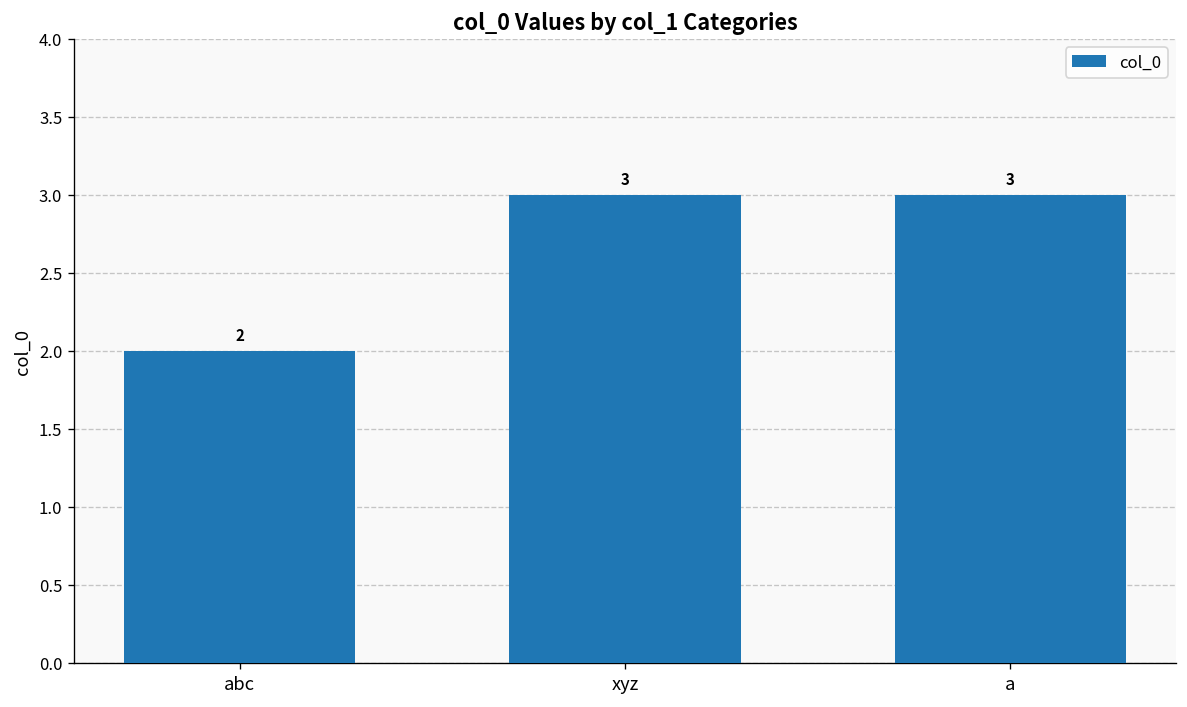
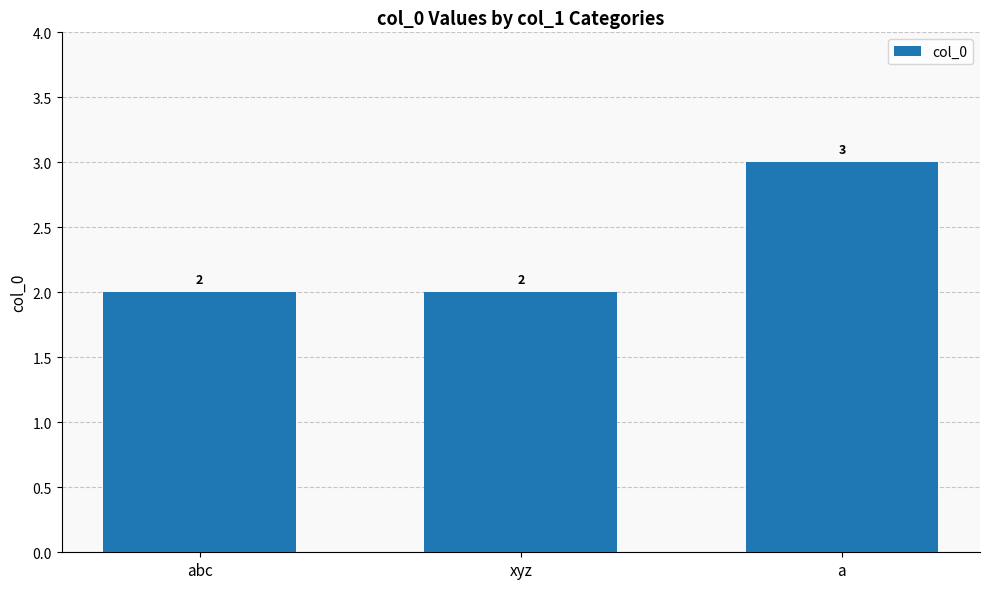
xyz: 3 -> 2
